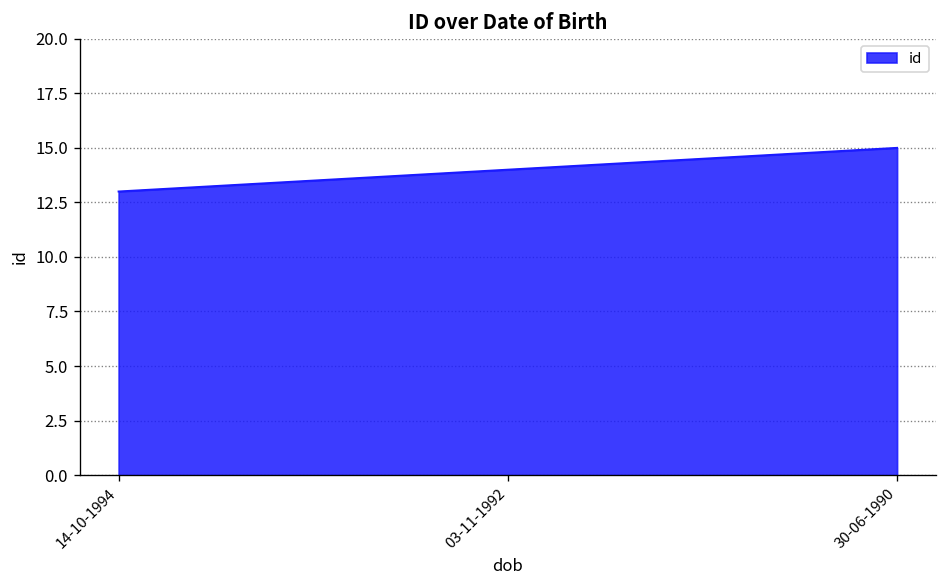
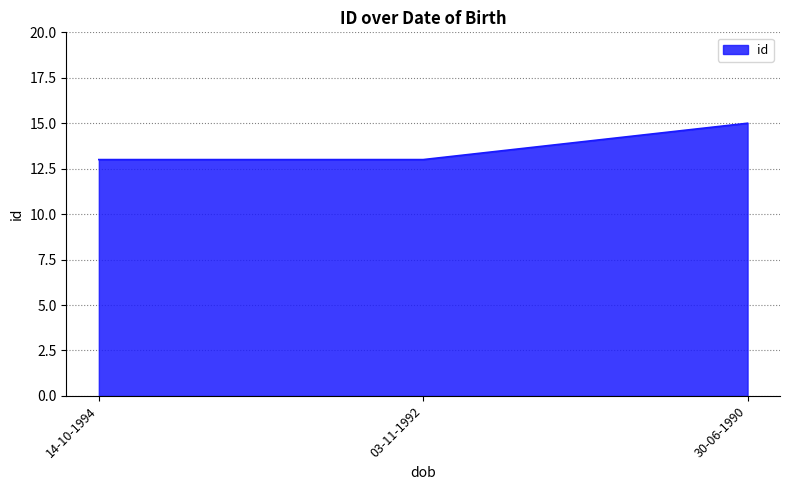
03-11-1992: 14 -> 13
